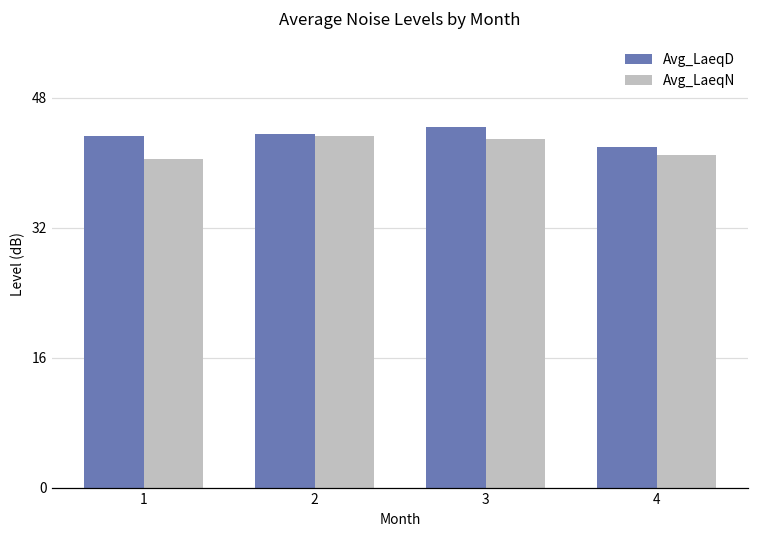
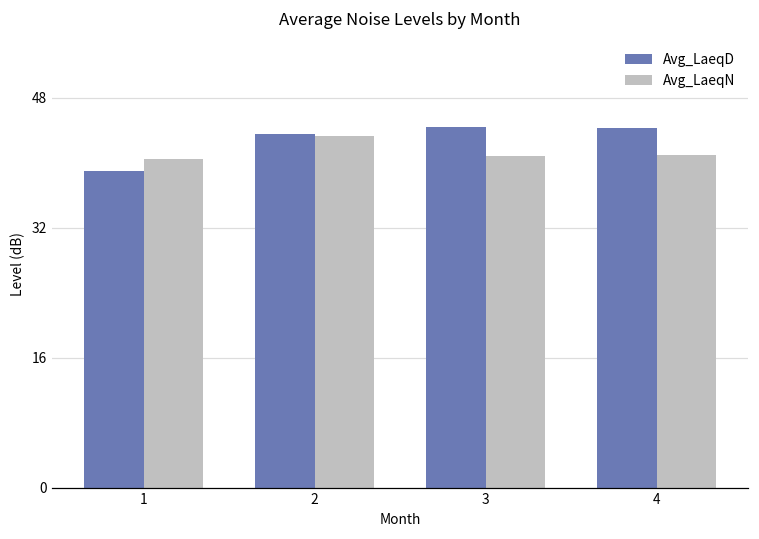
Avg_LaeqD, 1: 43 -> 39
Avg_LaeqN, 3: 43 -> 41
Avg_LaeqD, 4: 42 -> 44
